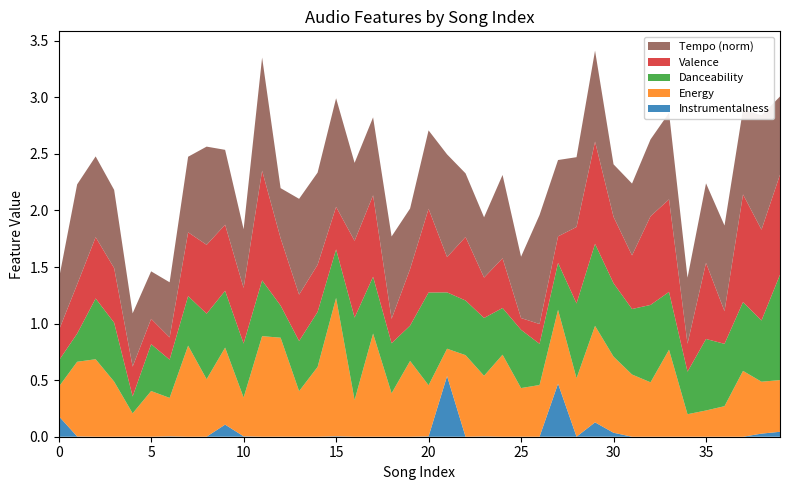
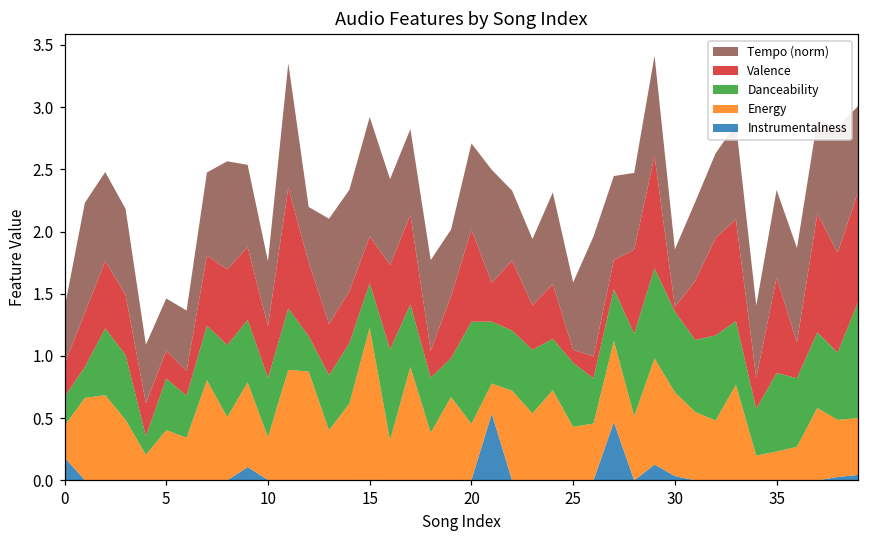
Valence, 10: 0.49 -> 0.42
Danceability, 15: 0.43 -> 0.36
Valence, 30: 0.59 -> 0.04
Valence, 35: 0.67 -> 0.77
